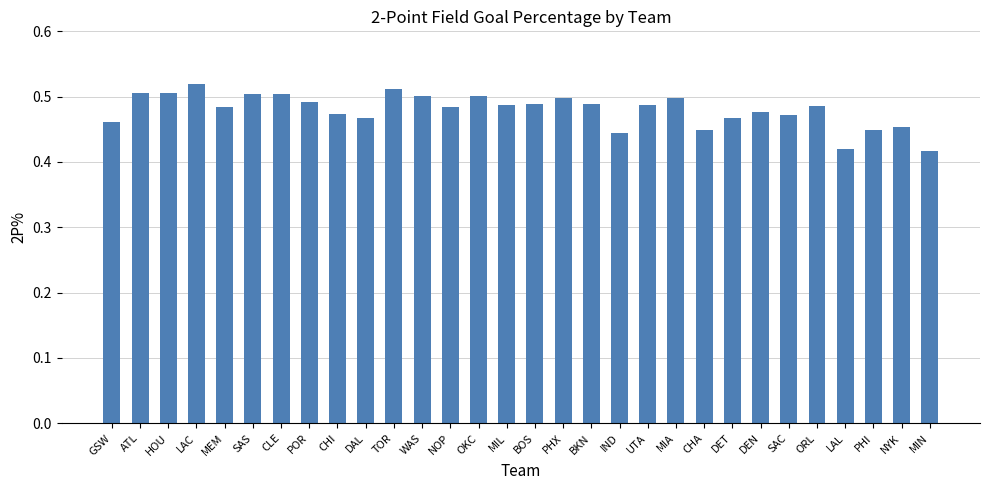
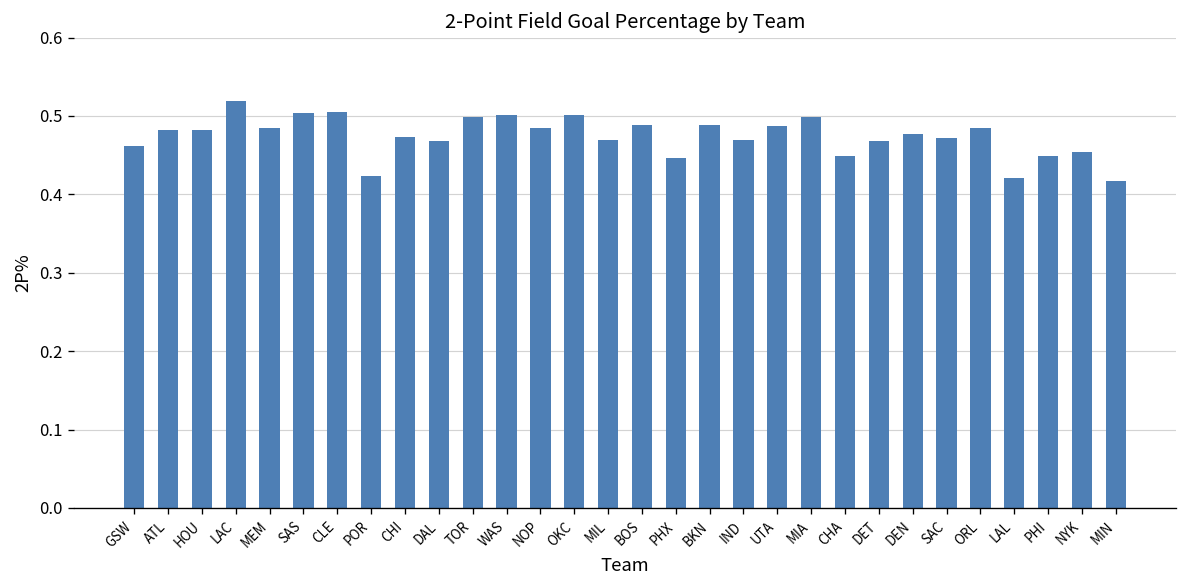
ATL: 0.51 -> 0.48
HOU: 0.51 -> 0.48
POR: 0.49 -> 0.42
TOR: 0.51 -> 0.50
MIL: 0.49 -> 0.47
PHX: 0.50 -> 0.45
IND: 0.44 -> 0.47
